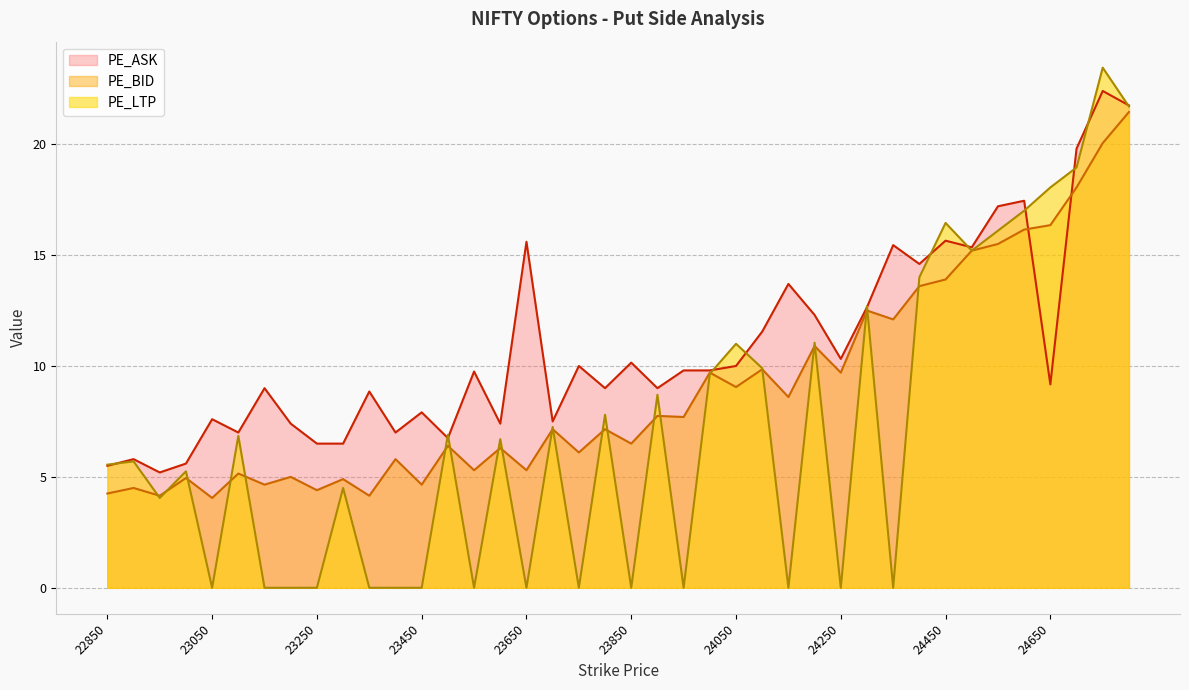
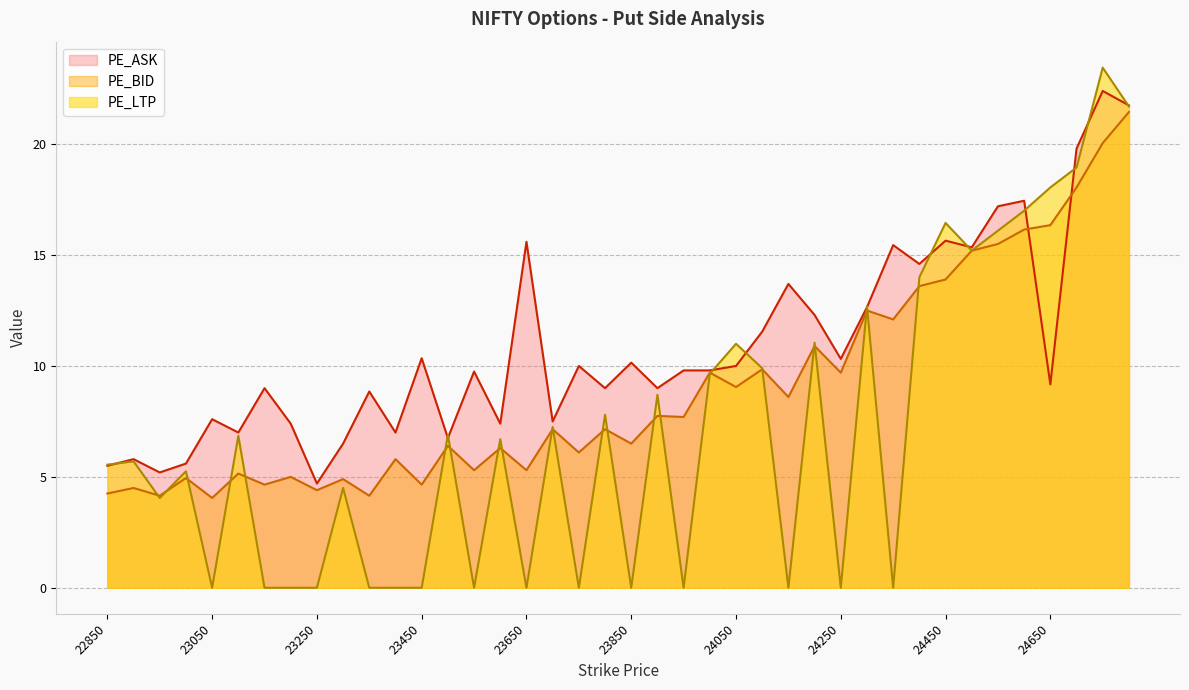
PE_ASK, 23250: 6.5 -> 4.7
PE_ASK, 23450: 7.9 -> 10.4
